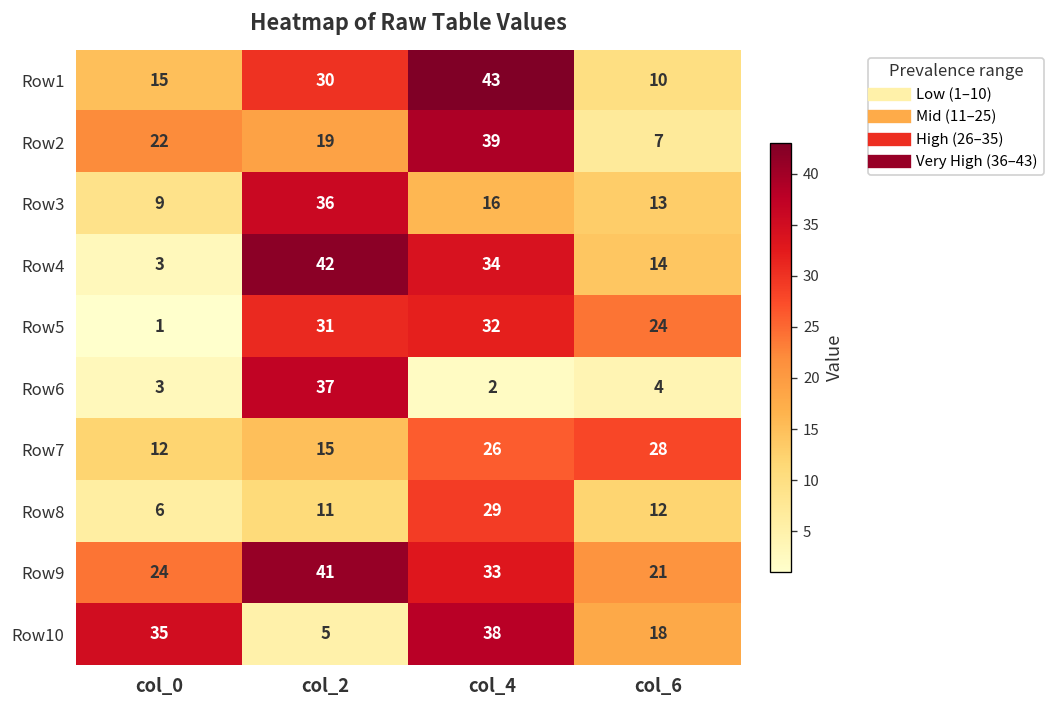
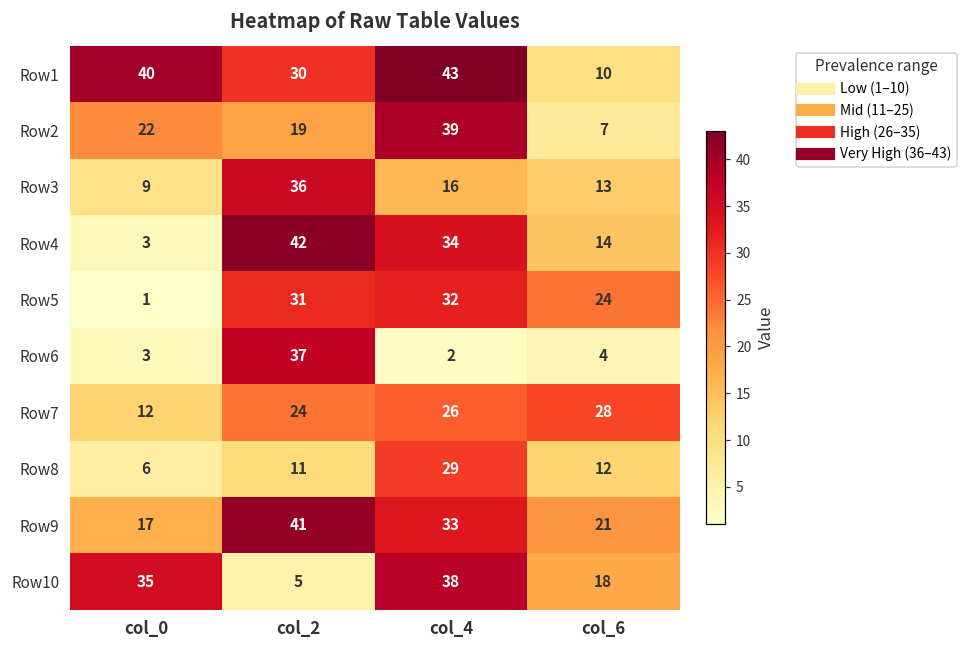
Row1, col_0: 15 -> 40
Row7, col_2: 15 -> 24
Row9, col_0: 24 -> 17
